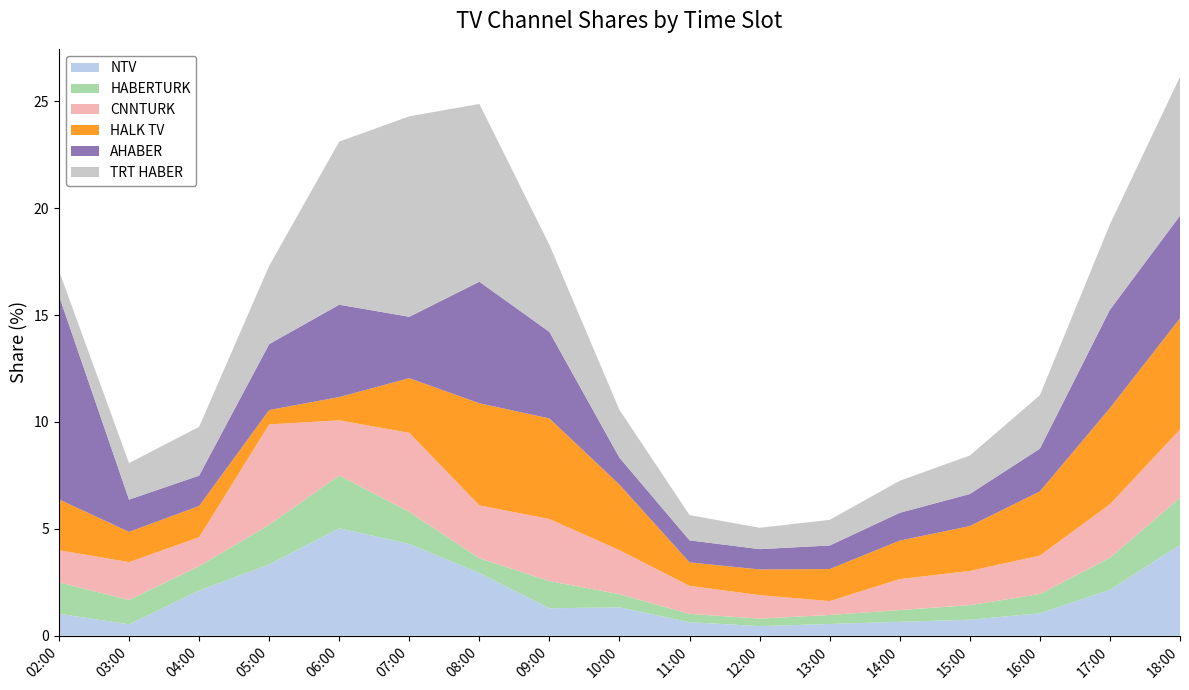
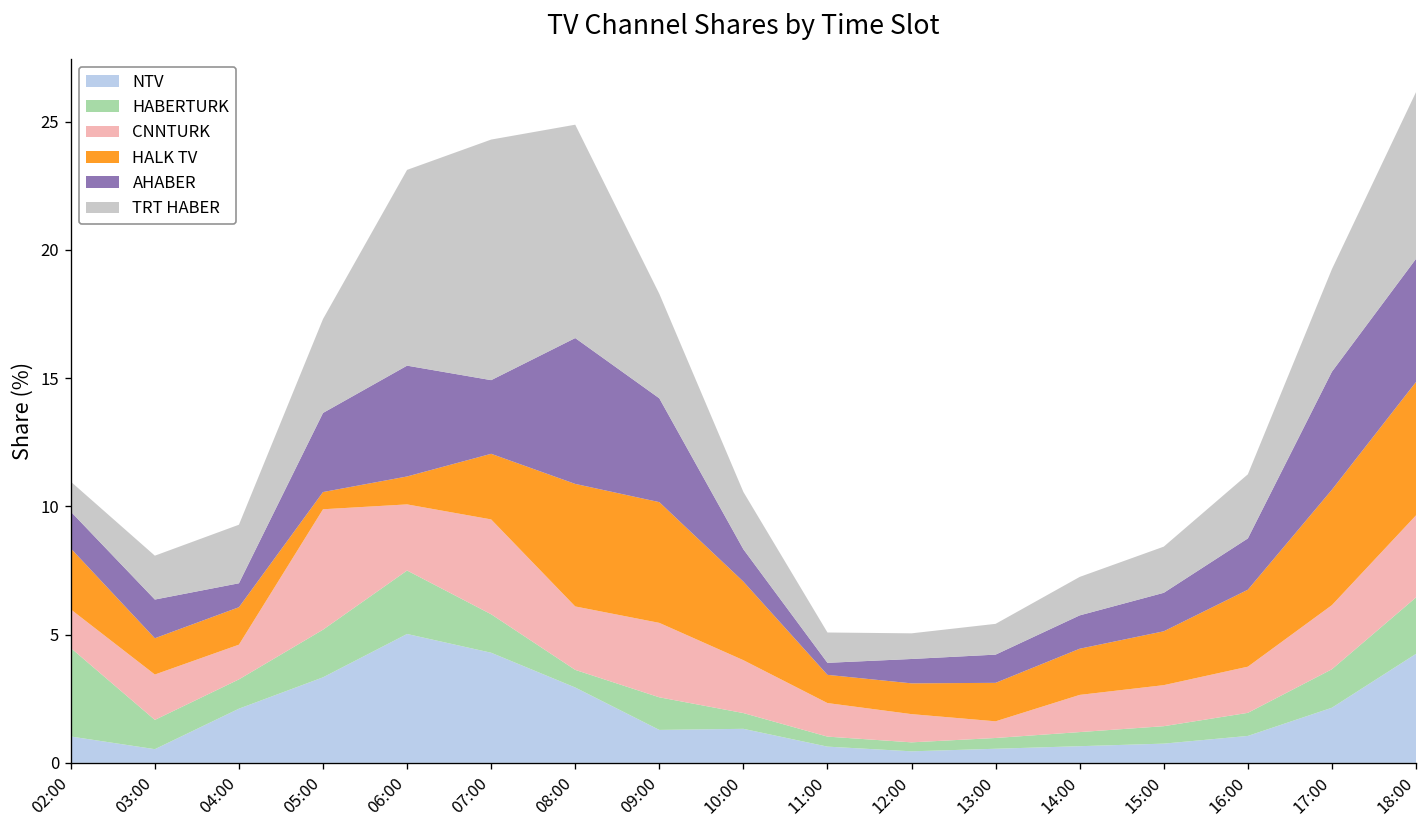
HABERTURK, 02:00: 1.5 -> 3.5
AHABER, 02:00: 9.5 -> 1.4
AHABER, 04:00: 1.4 -> 0.9
AHABER, 11:00: 1.0 -> 0.5
